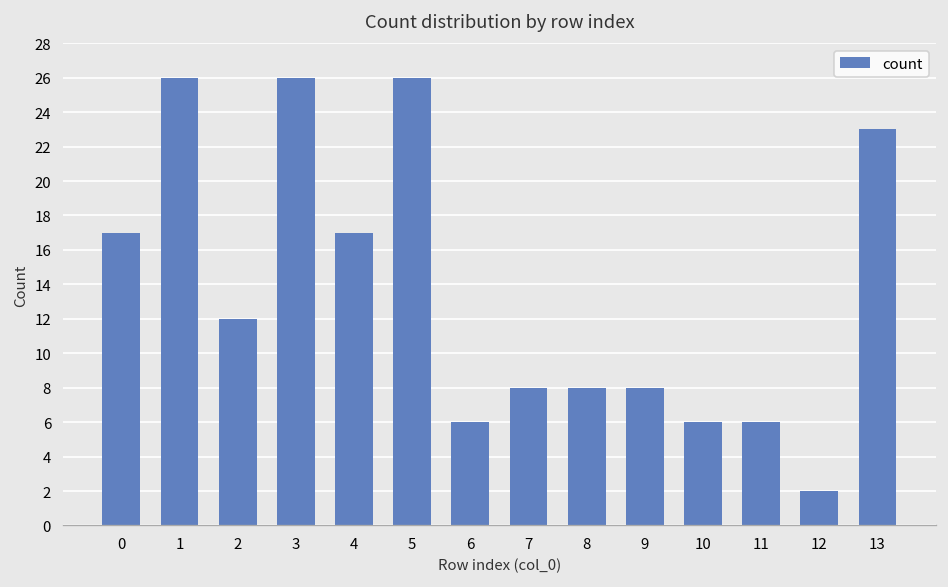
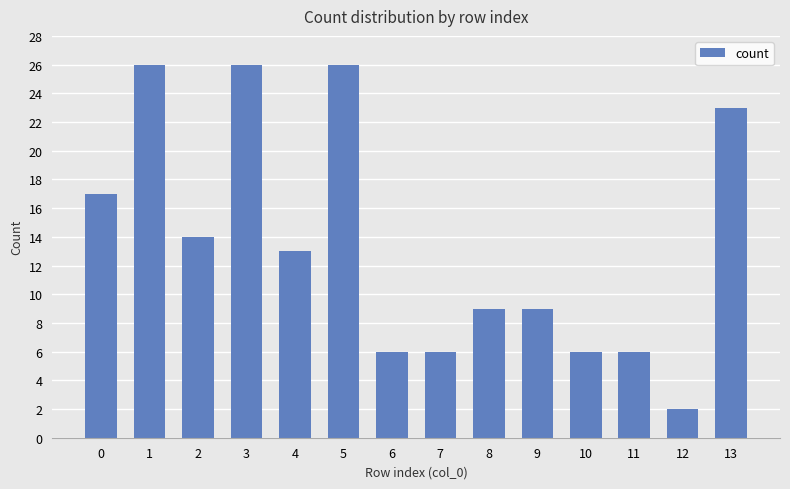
2: 12 -> 14
4: 17 -> 13
7: 8 -> 6
8: 8 -> 9
9: 8 -> 9
